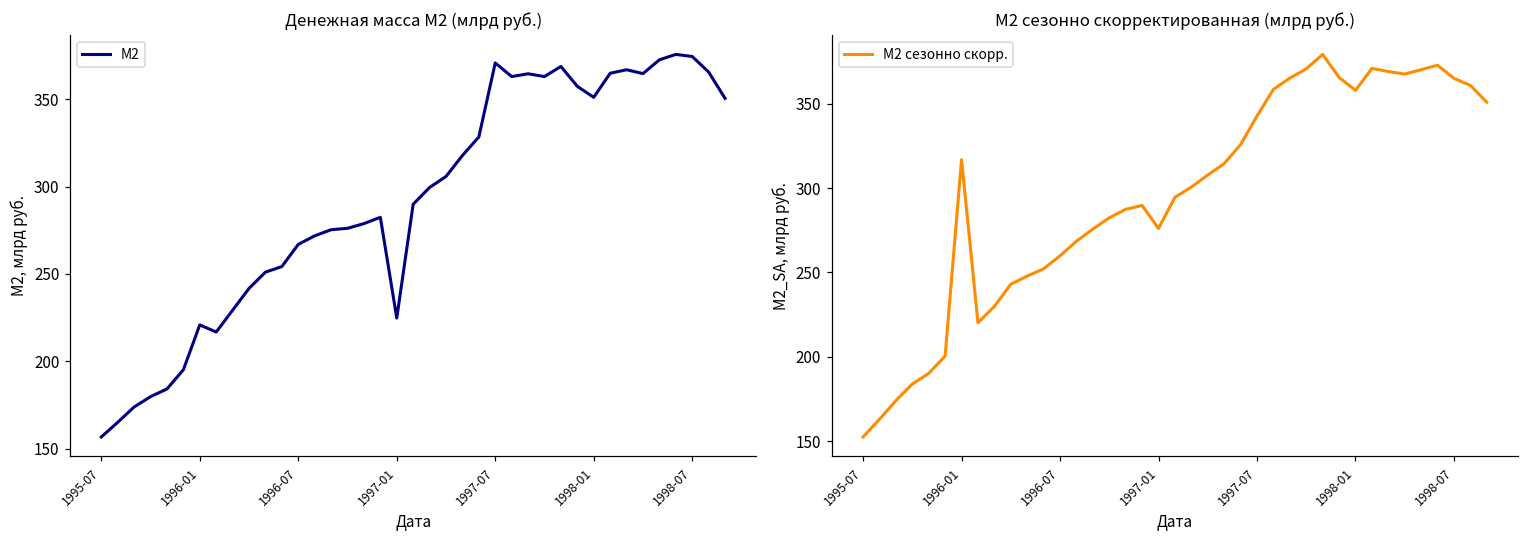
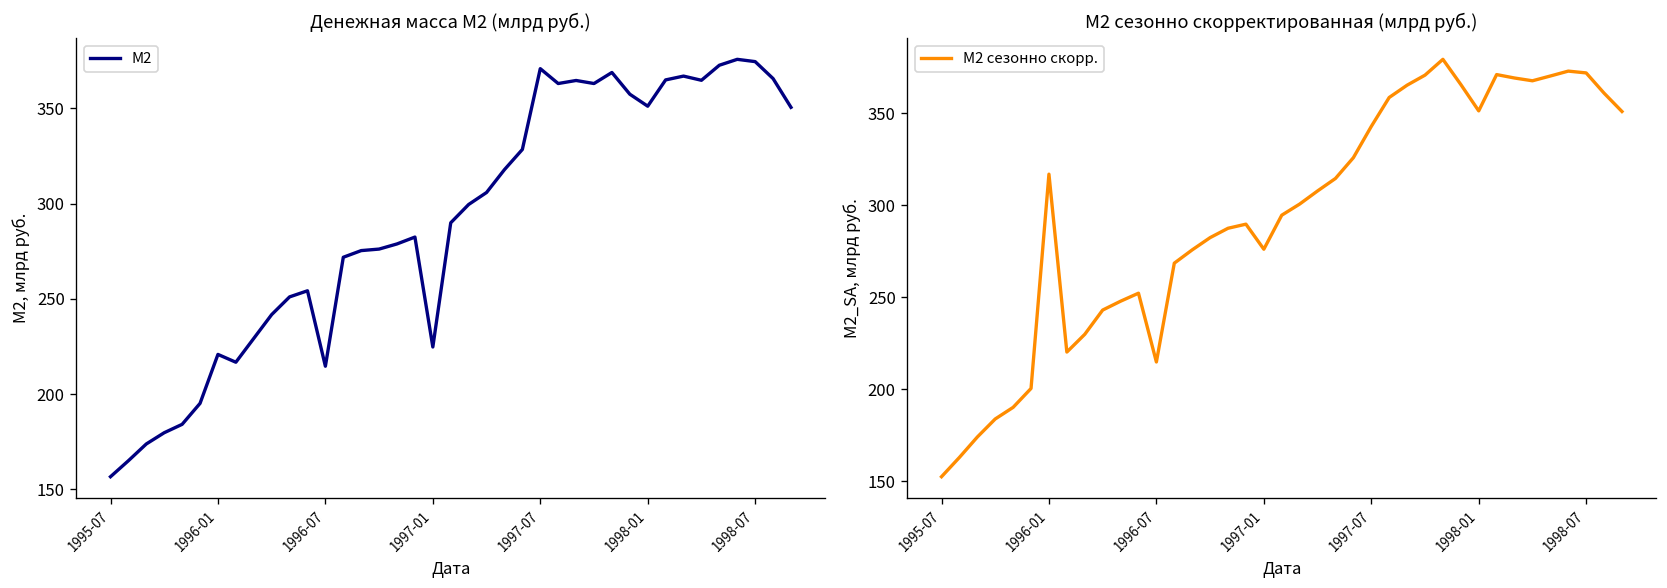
Денежная масса М2 (млрд руб.), 1996-07: 267 -> 215
М2 сезонно скорректированная (млрд руб.), 1996-07: 260 -> 215
М2 сезонно скорректированная (млрд руб.), 1998-01: 358 -> 351
М2 сезонно скорректированная (млрд руб.), 1998-07: 365 -> 372
